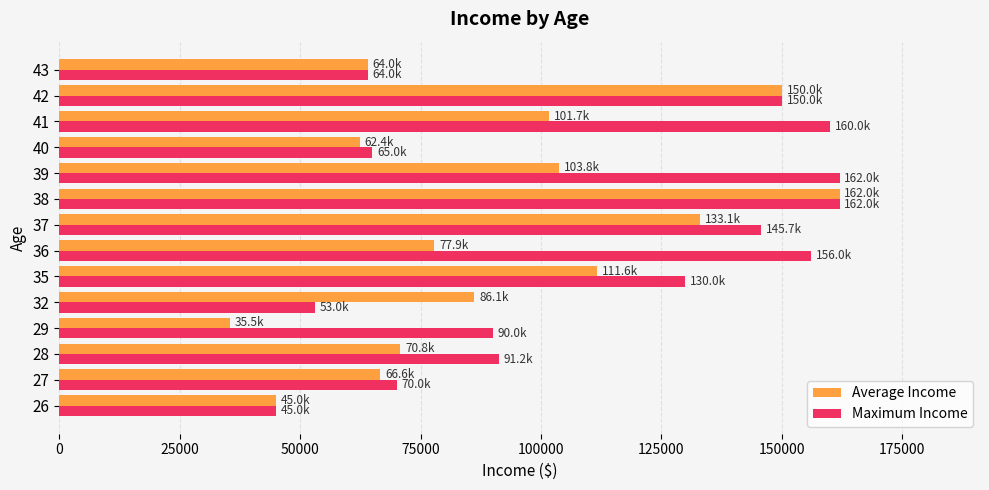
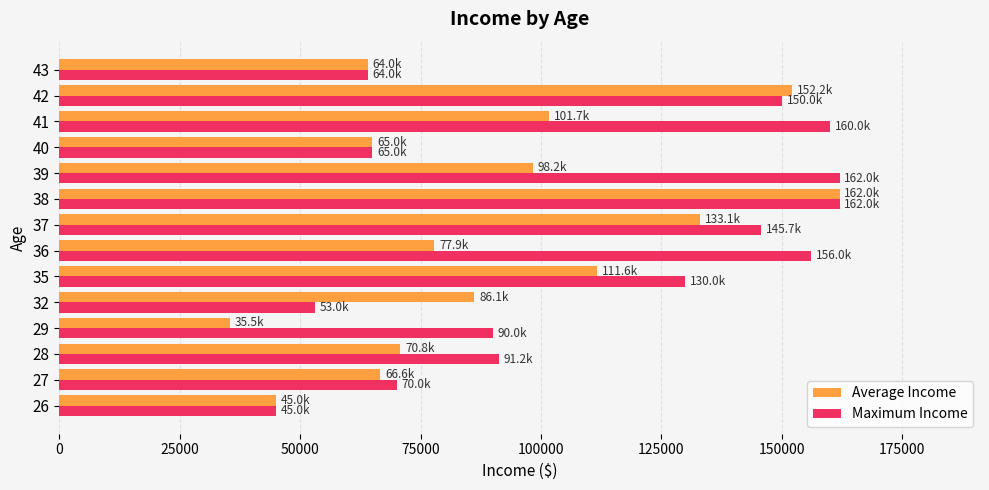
Average Income, 42: 150.0k -> 152.2k
Average Income, 40: 62.4k -> 65.0k
Average Income, 39: 103.8k -> 98.2k
